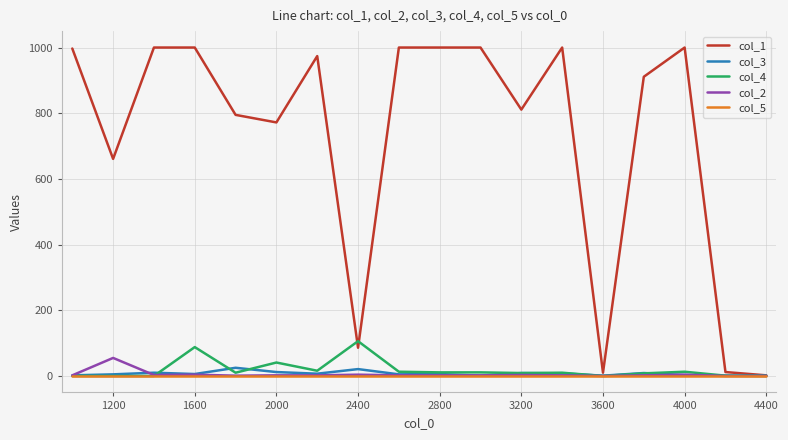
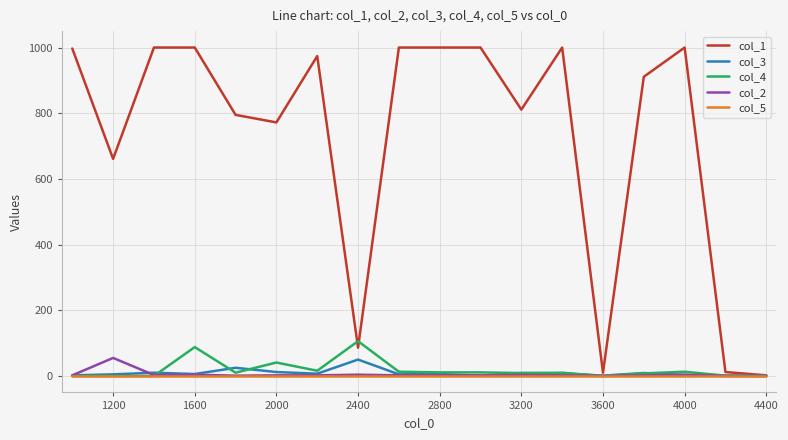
col_3, 2400: 20 -> 50
